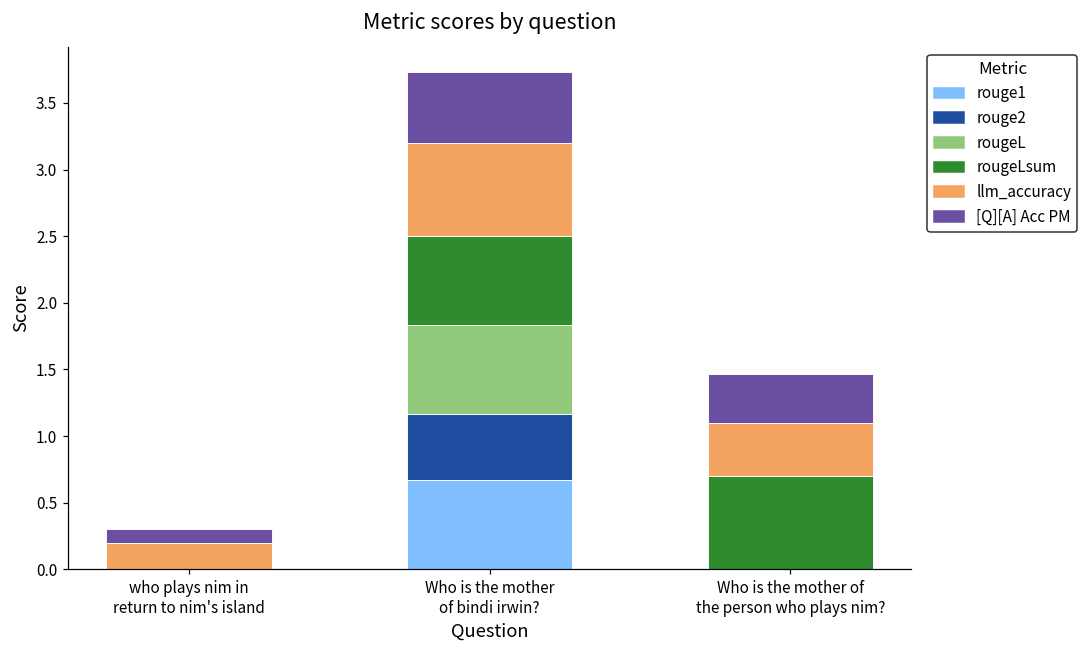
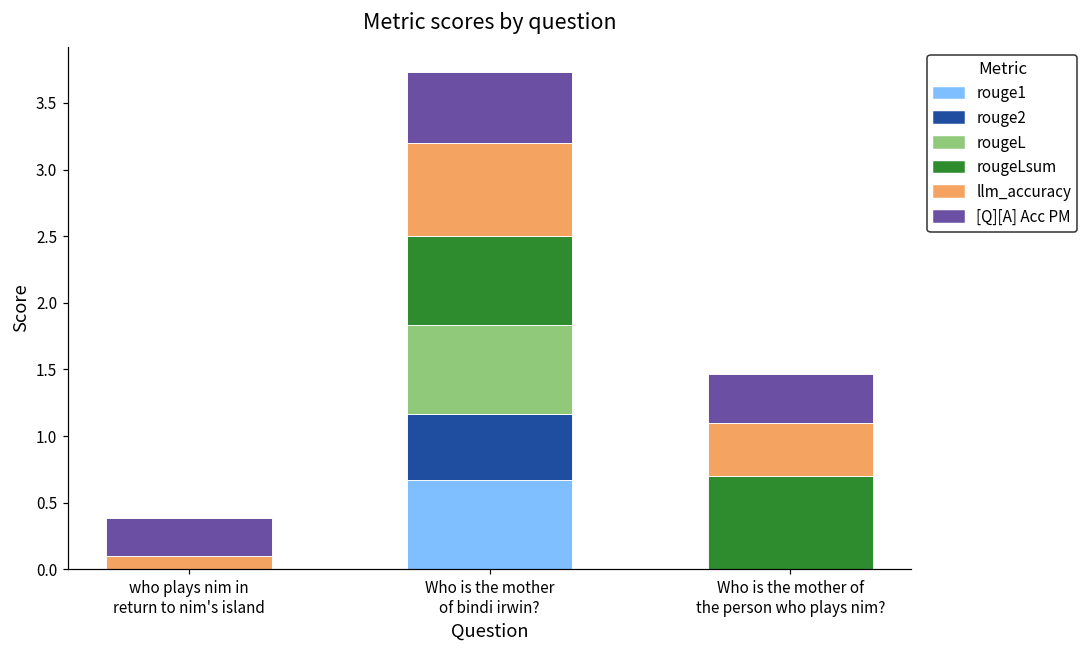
llm_accuracy, who plays nim in return to nim's island: 0.2 -> 0.1
[Q][A] Acc PM, who plays nim in return to nim's island: 0.10 -> 0.29
